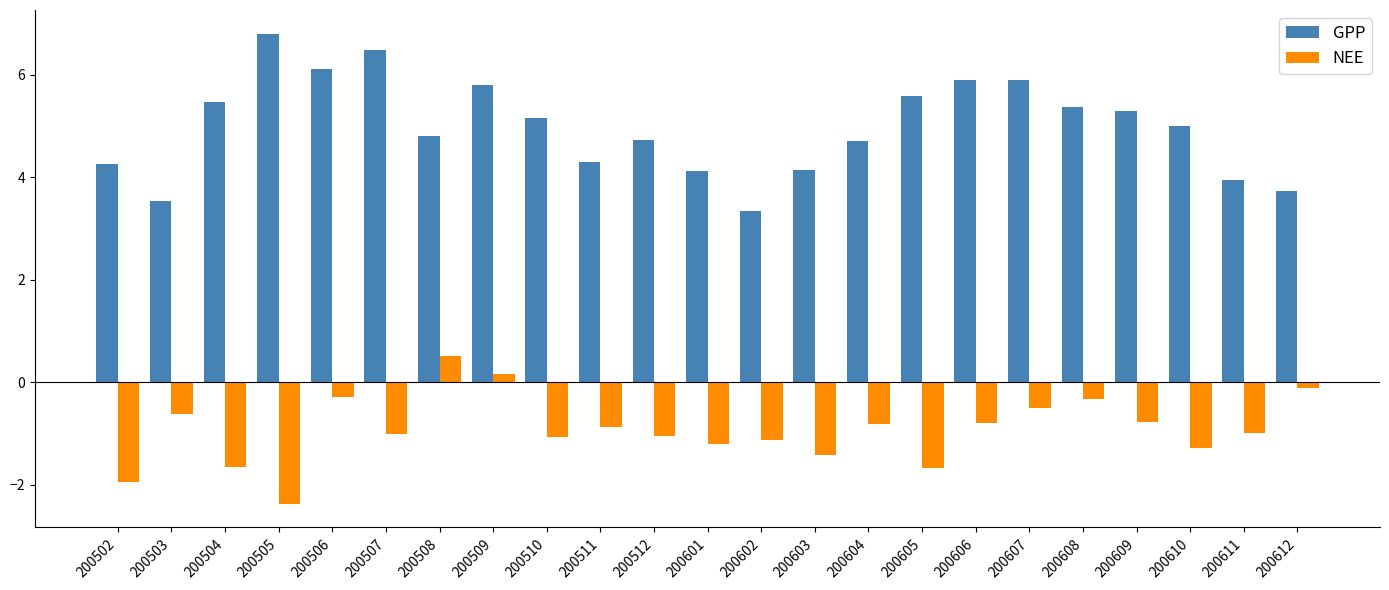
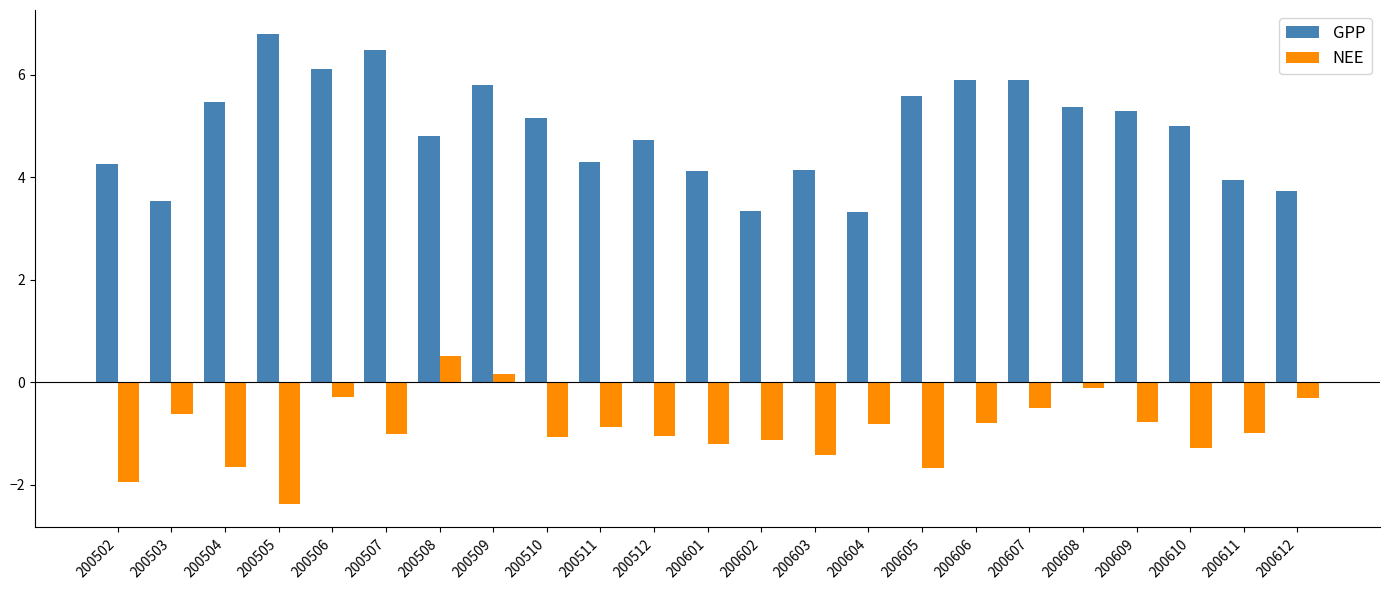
GPP, 200604: 4.7 -> 3.3
NEE, 200608: -0.3 -> -0.1
NEE, 200612: -0.1 -> -0.3
